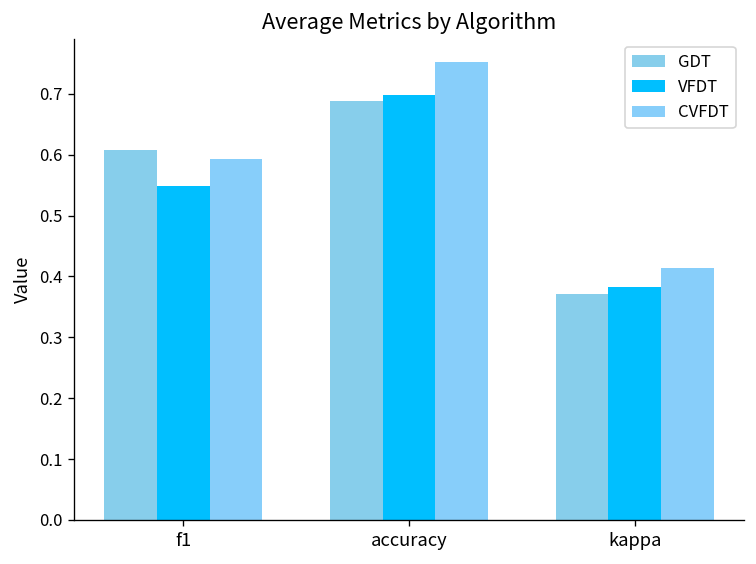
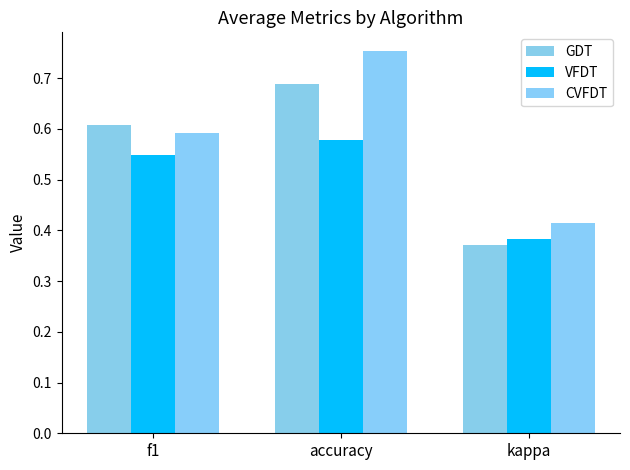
VFDT, accuracy: 0.70 -> 0.58
